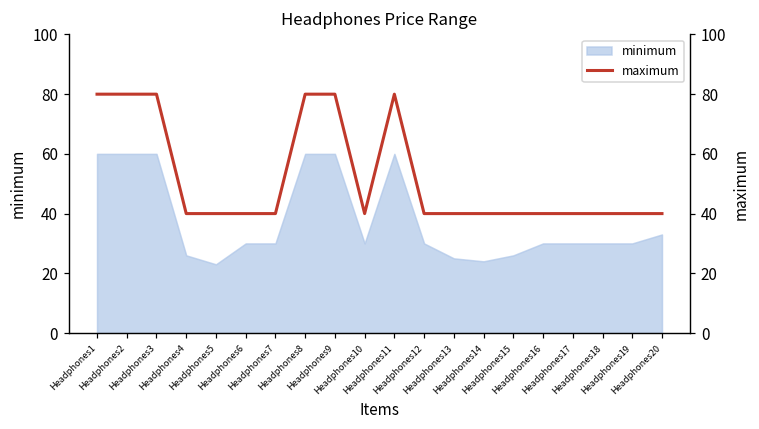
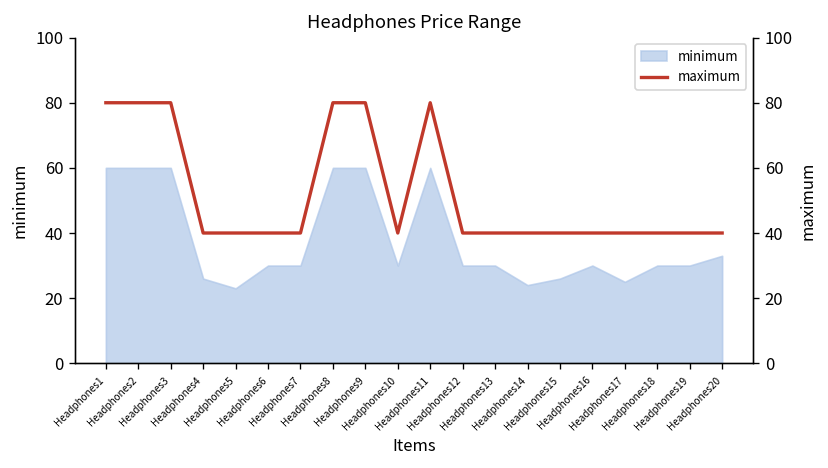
minimum, Headphones13: 25 -> 30
minimum, Headphones17: 30 -> 25
